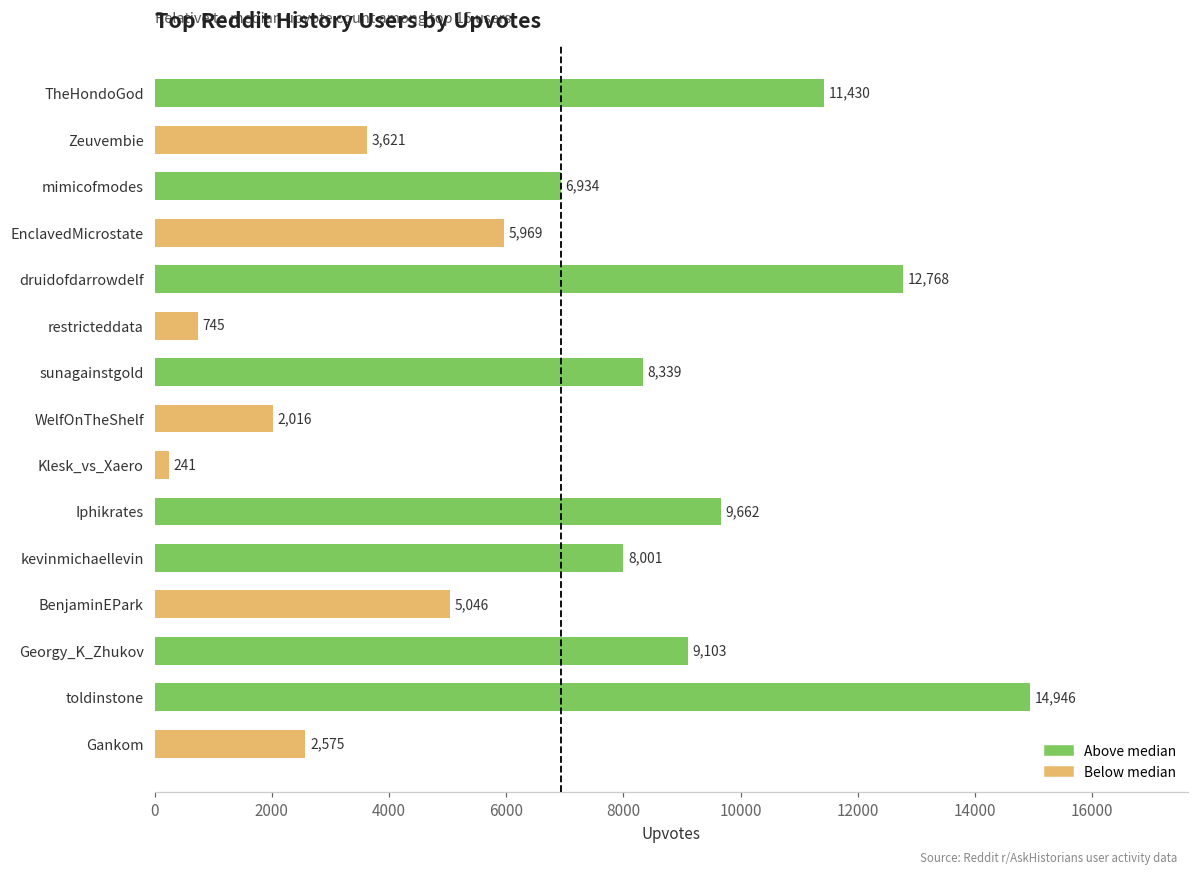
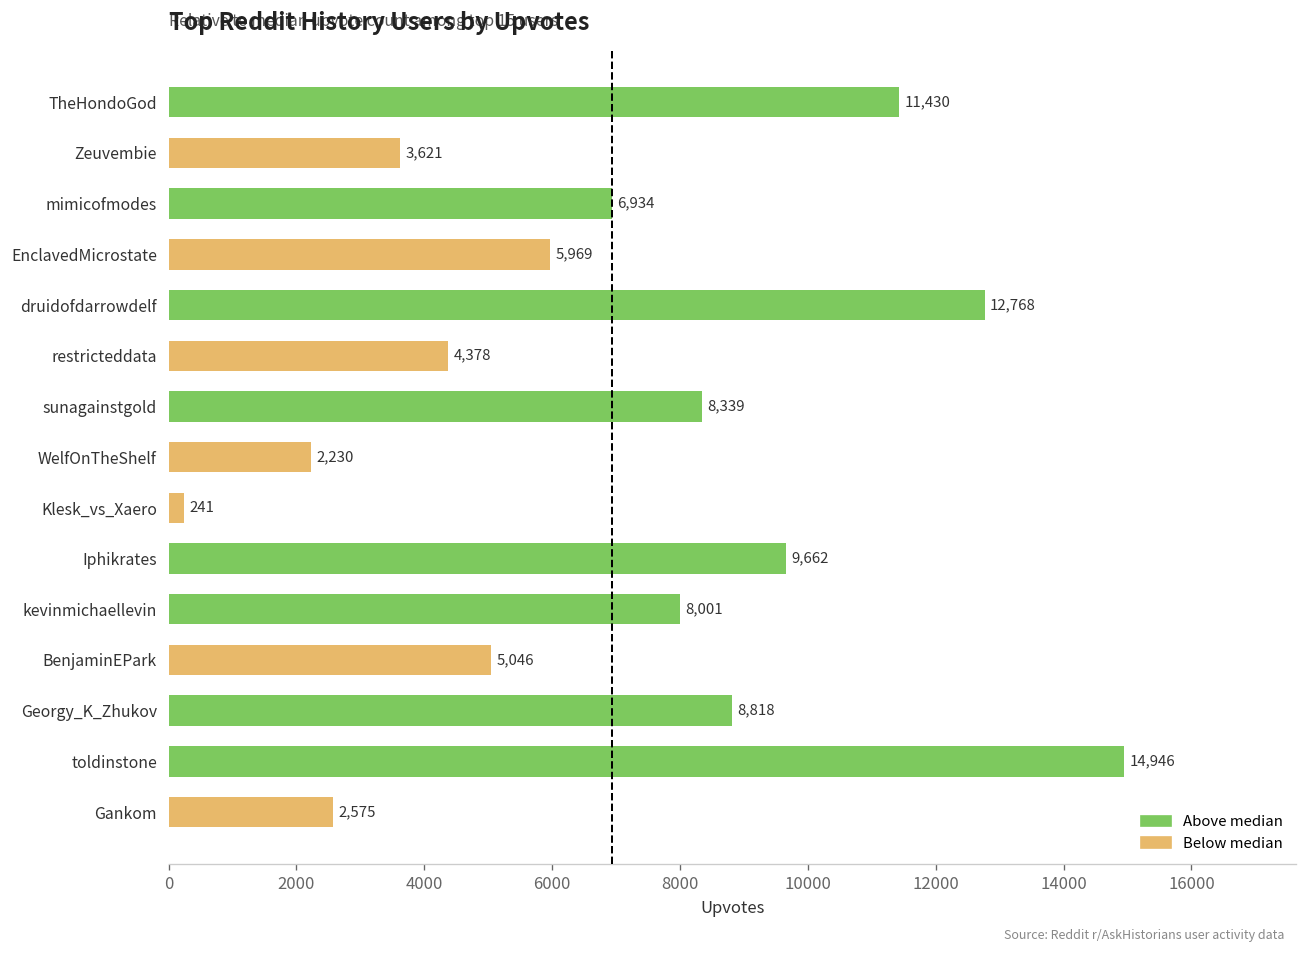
restricteddata: 745 -> 4,378
WelfOnTheShelf: 2,016 -> 2,230
Georgy_K_Zhukov: 9,103 -> 8,818
